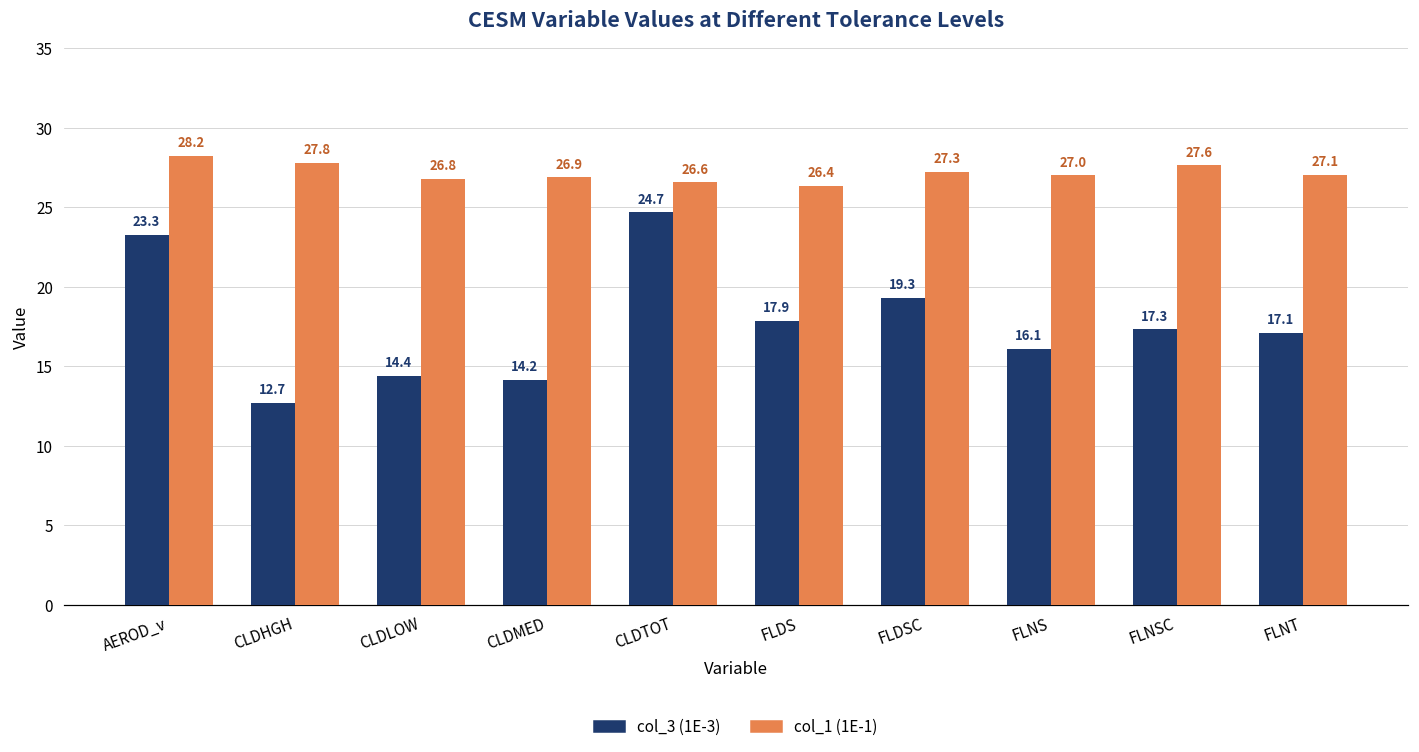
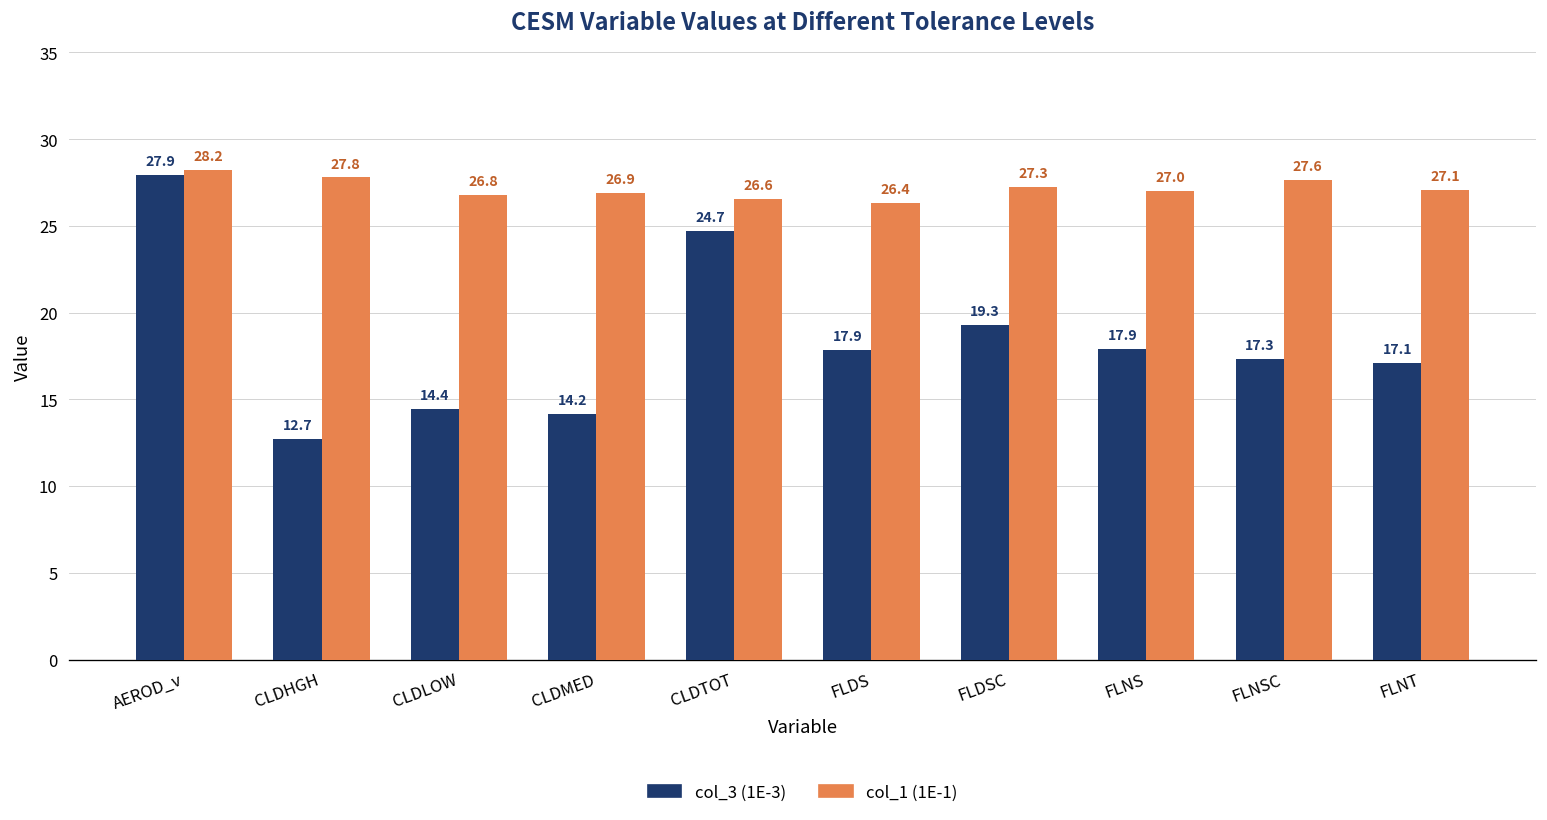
col_3 (1E-3), AEROD_v: 23.3 -> 27.9
col_3 (1E-3), FLNS: 16.1 -> 17.9
